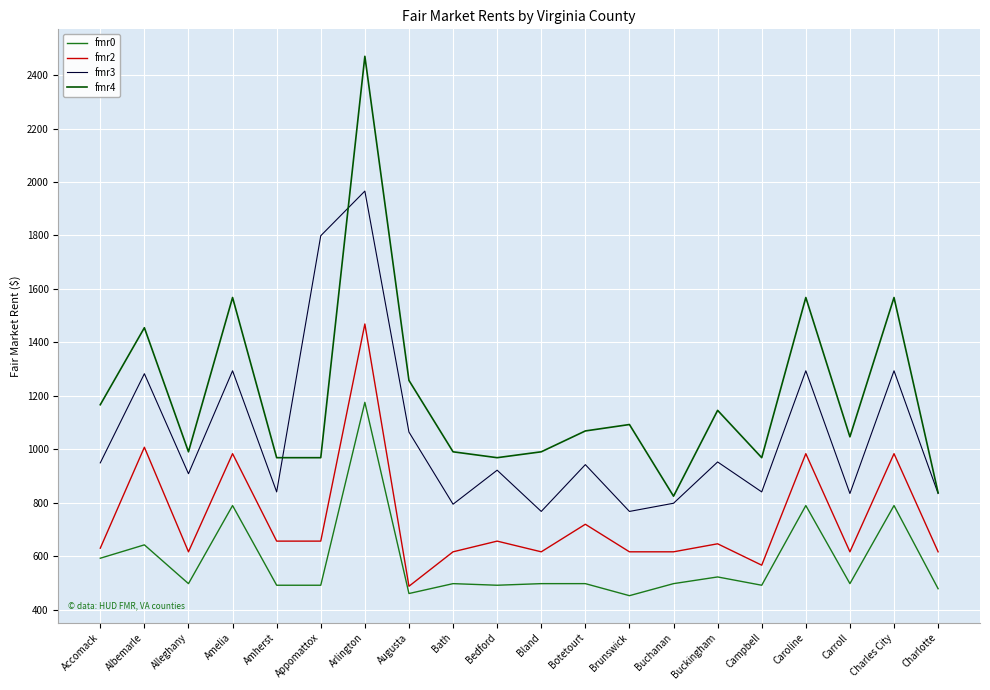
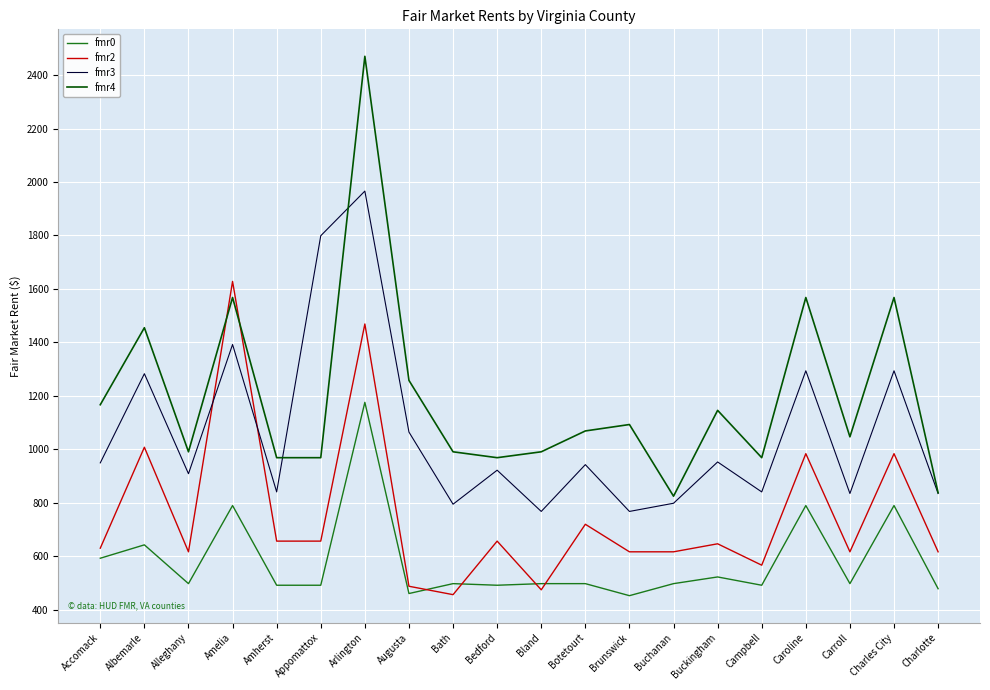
fmr2, Amelia: 980 -> 1630
fmr3, Amelia: 1290 -> 1390
fmr2, Bath: 620 -> 460
fmr2, Bland: 620 -> 470
